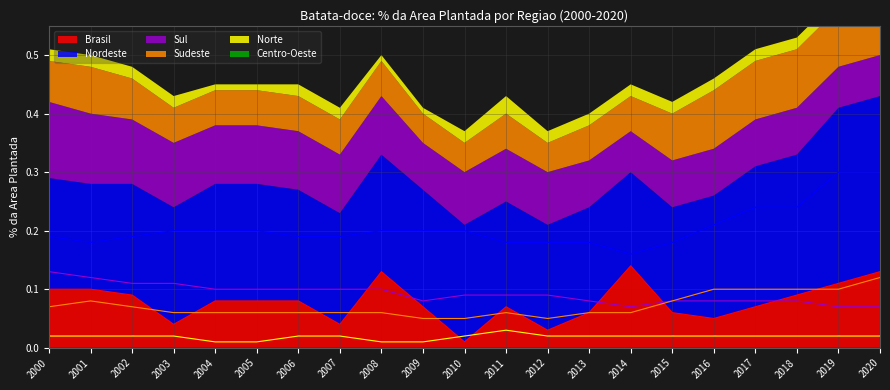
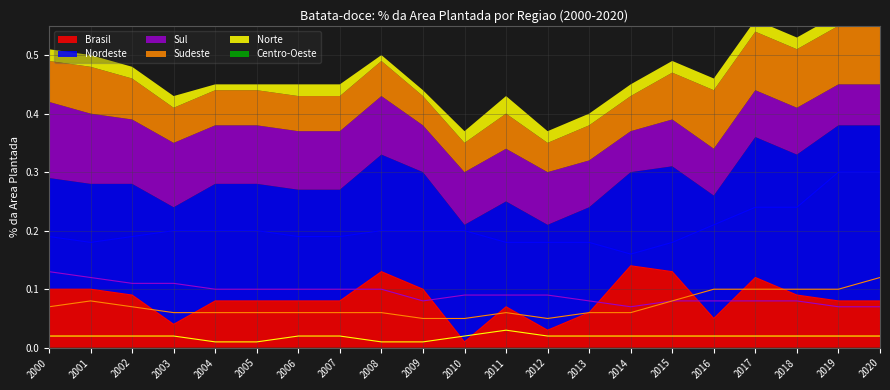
Brasil, 2007: 0.04 -> 0.08
Brasil, 2009: 0.07 -> 0.10
Brasil, 2015: 0.06 -> 0.13
Brasil, 2017: 0.07 -> 0.12
Brasil, 2019: 0.11 -> 0.08
Brasil, 2020: 0.13 -> 0.08
